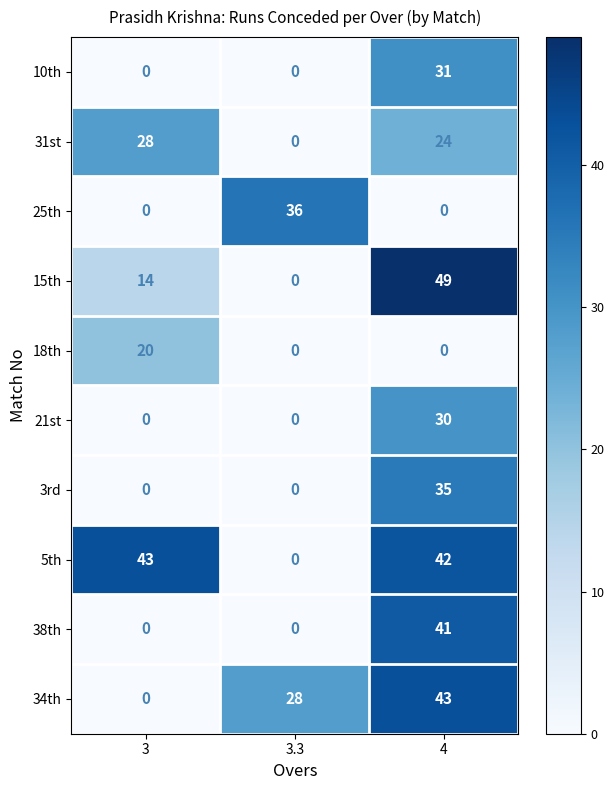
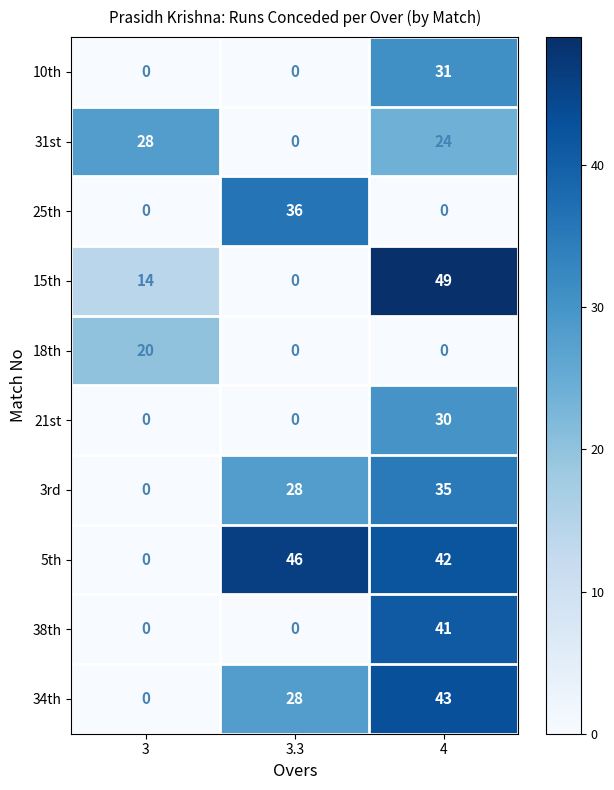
3rd, 3.3: 0 -> 28
5th, 3: 43 -> 0
5th, 3.3: 0 -> 46
